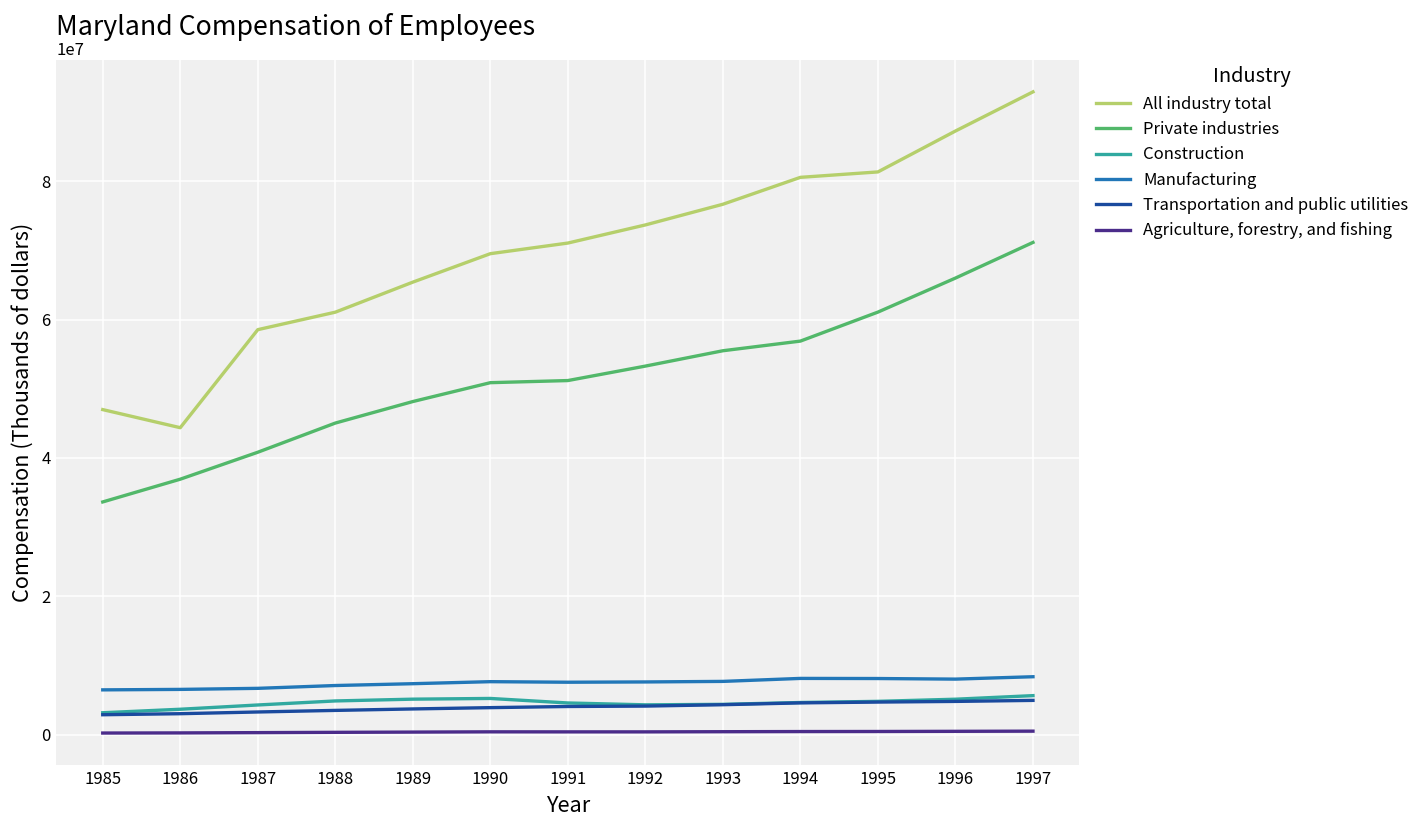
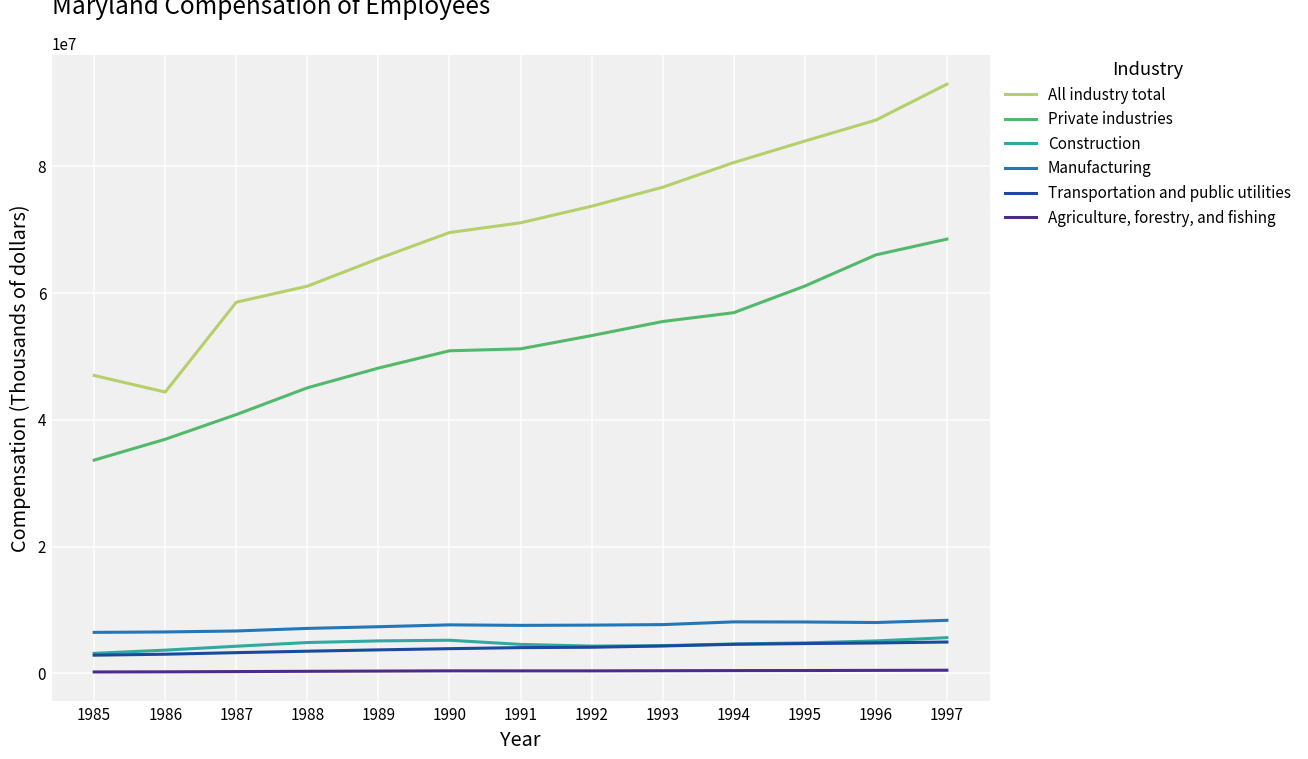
All industry total, 1995: 81000000 -> 84000000
Private industries, 1997: 71000000 -> 69000000
